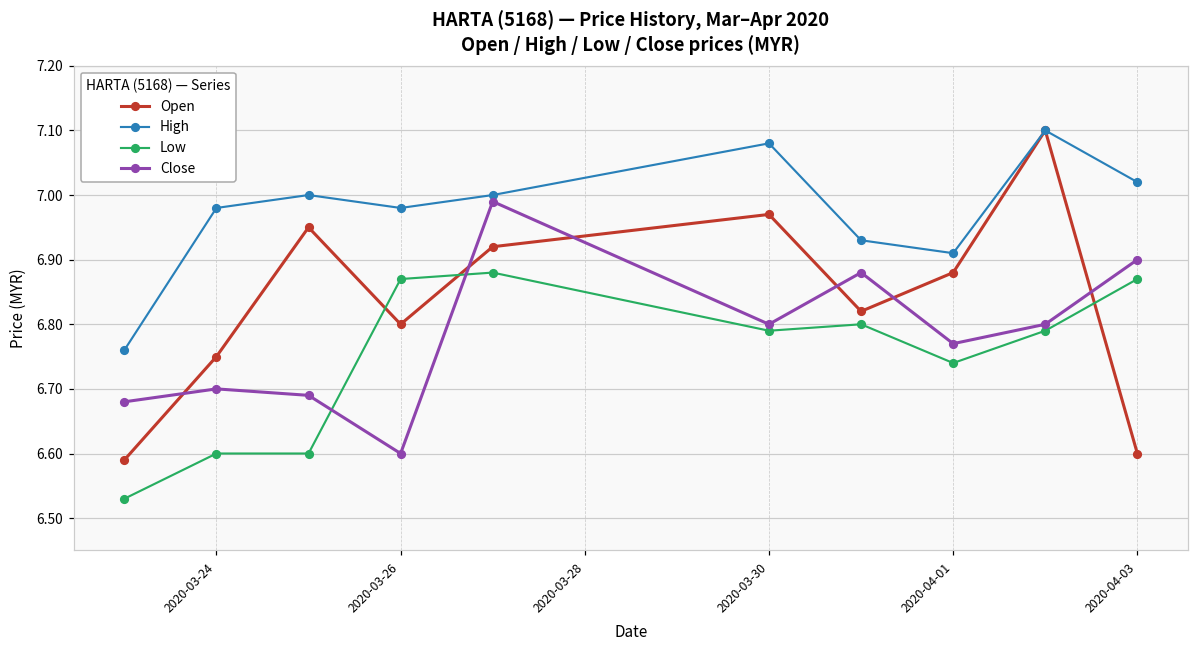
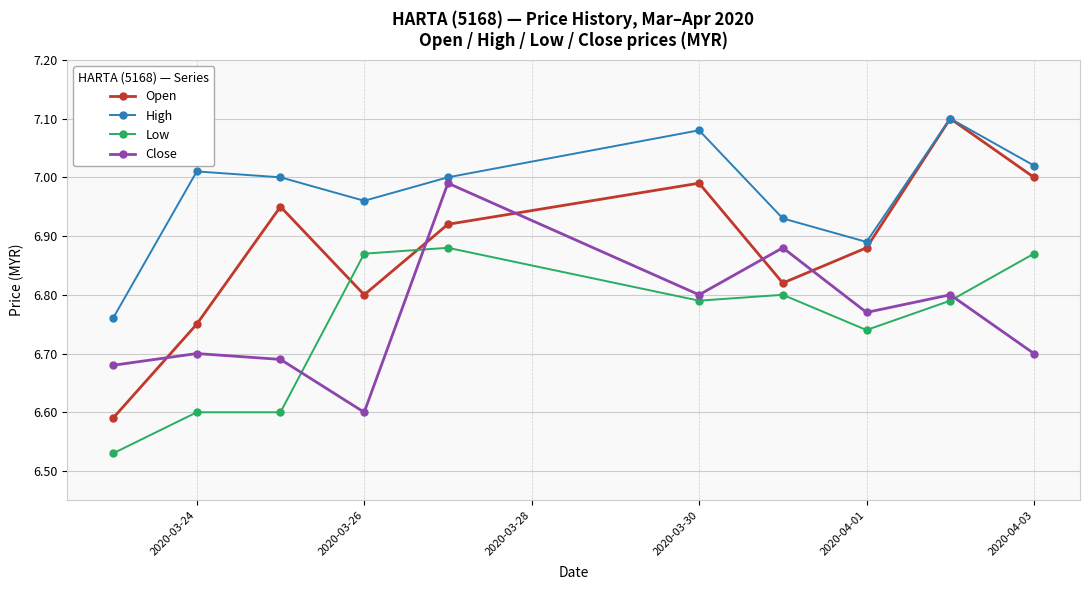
High, 2020-03-24: 6.98 -> 7.01
High, 2020-03-26: 6.98 -> 6.96
Open, 2020-03-30: 6.97 -> 6.99
High, 2020-04-01: 6.91 -> 6.89
Open, 2020-04-03: 6.6 -> 7.0
Close, 2020-04-03: 6.9 -> 6.7
